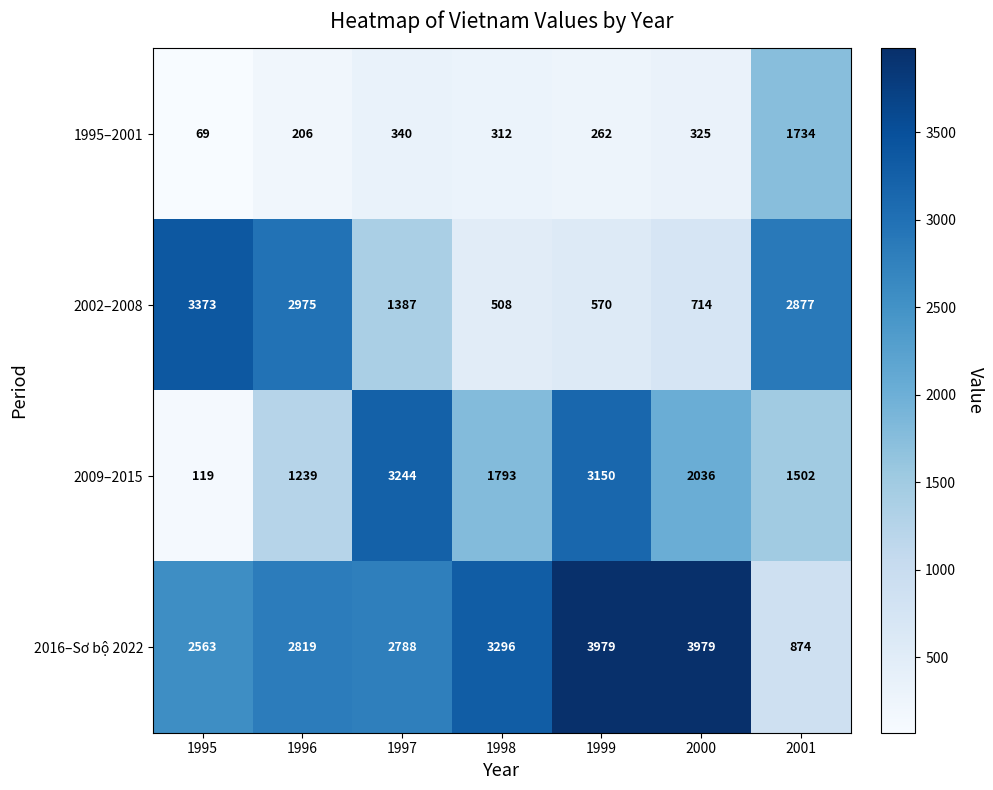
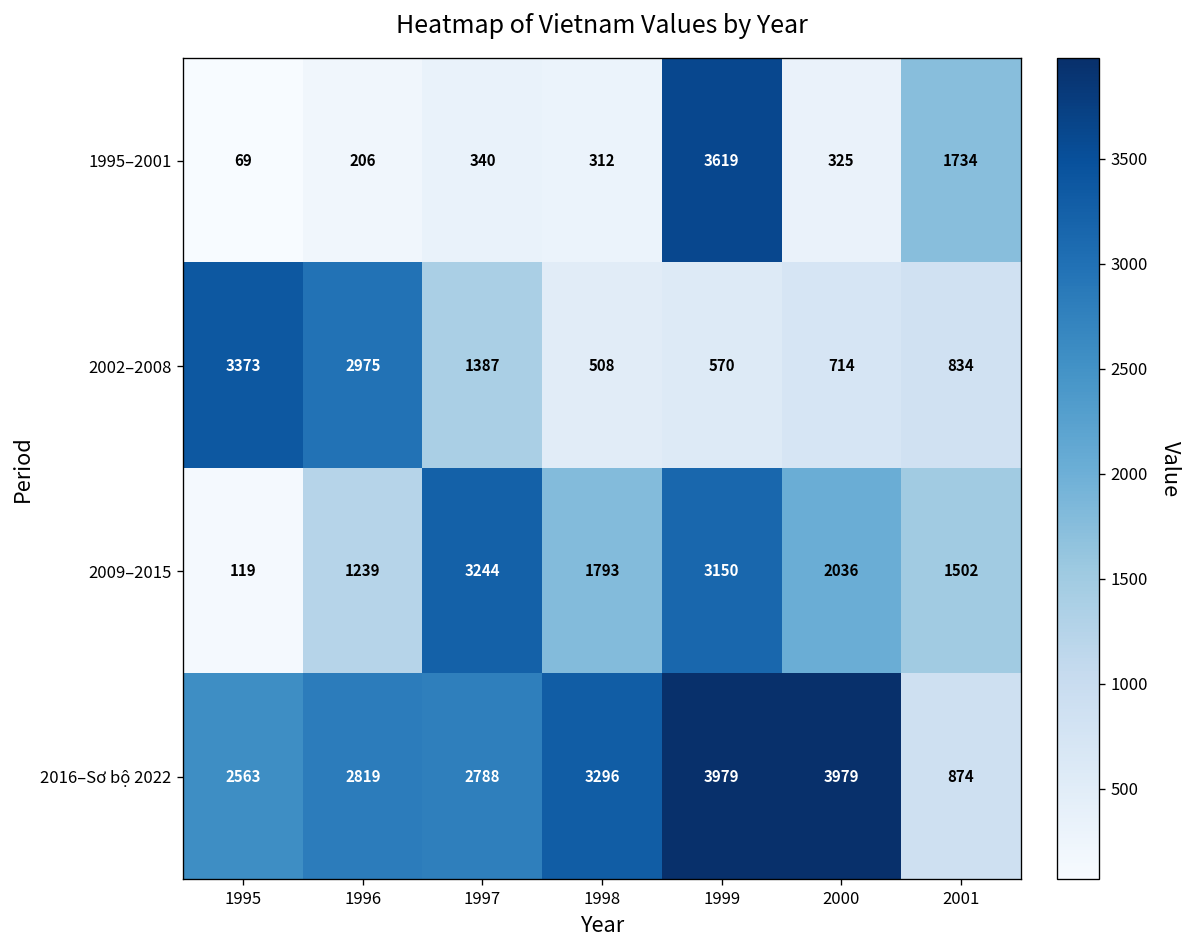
1995–2001, 1999: 262 -> 3619
2002–2008, 2001: 2877 -> 834
